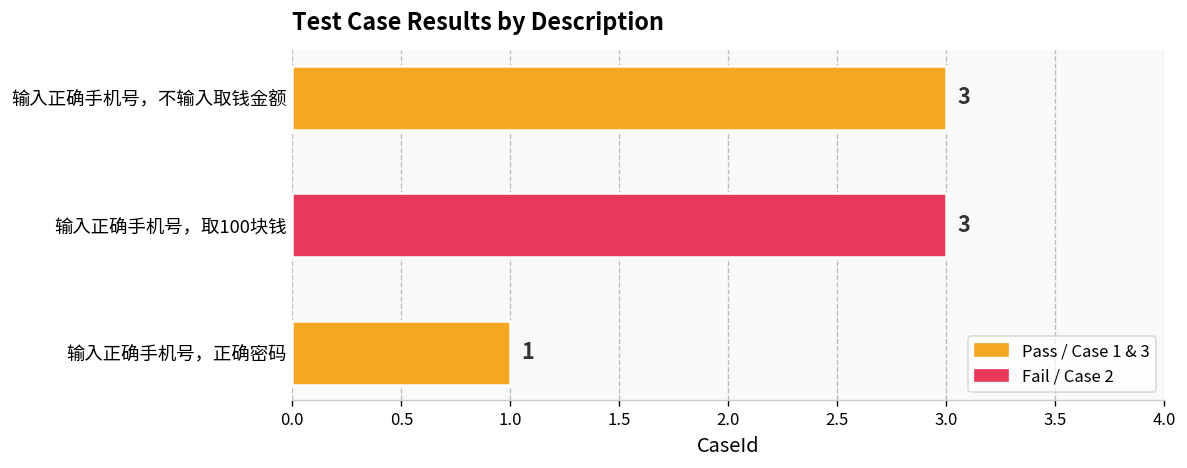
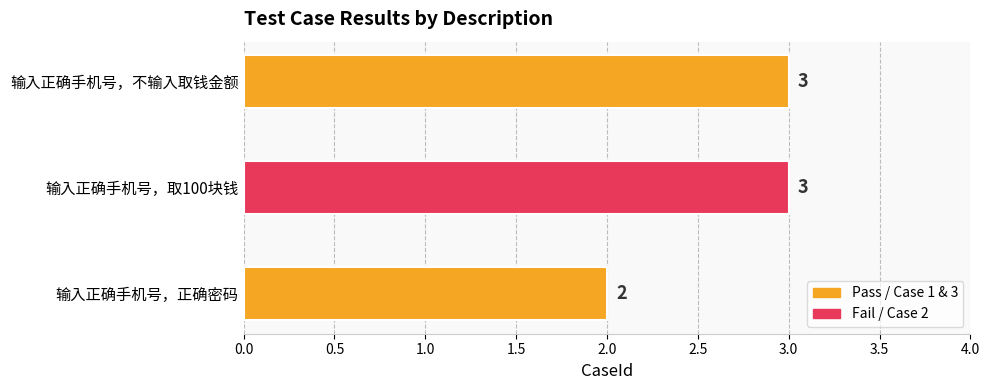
输入正确手机号，正确密码: 1 -> 2
